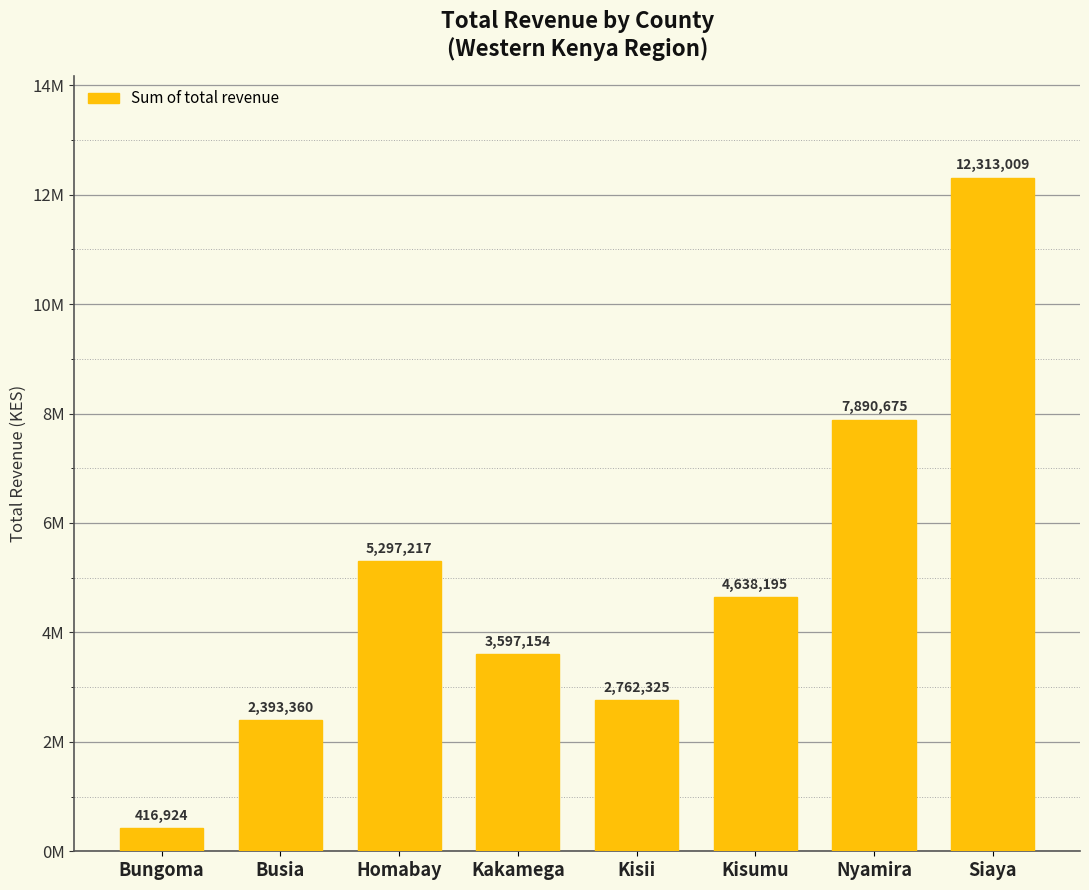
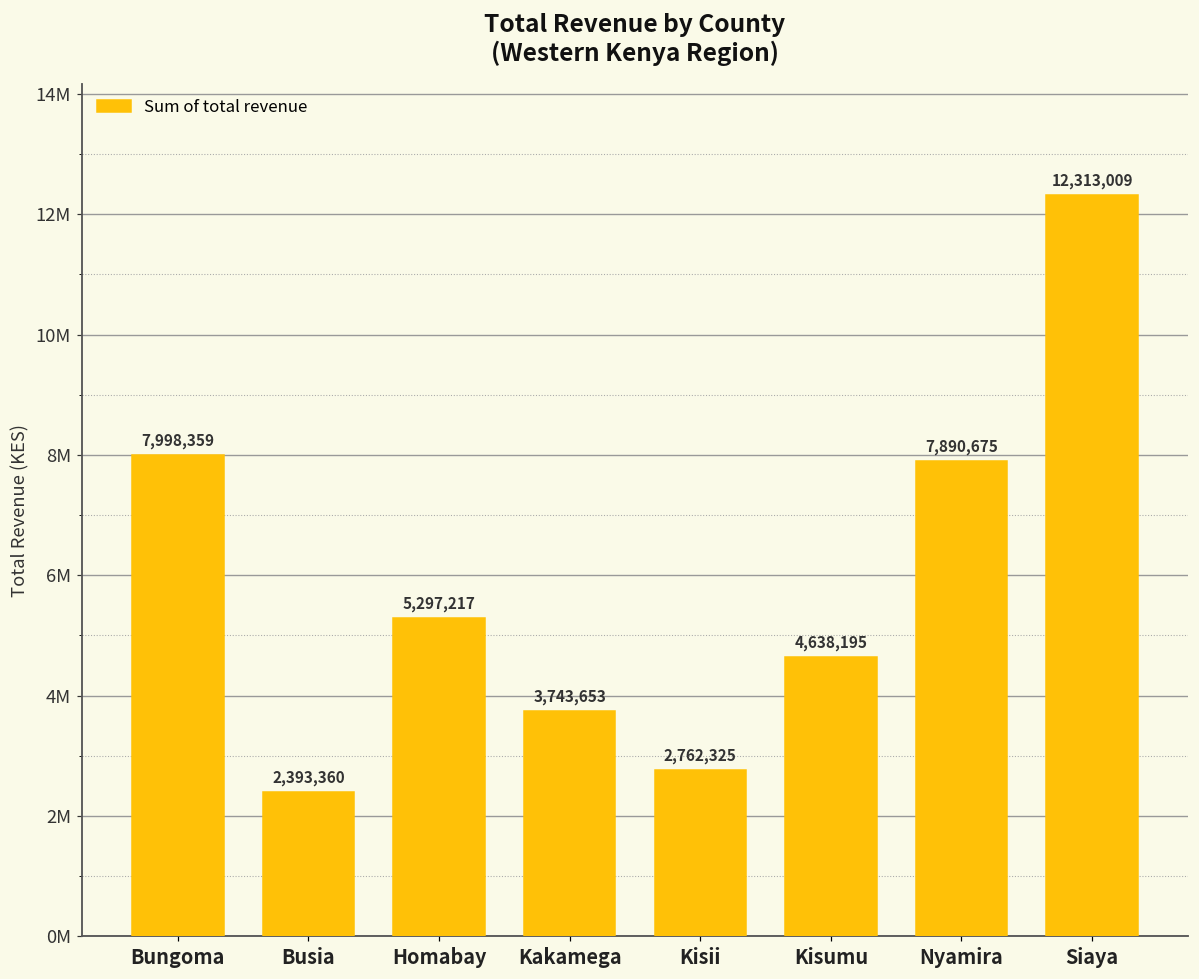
Bungoma: 416,924 -> 7,998,359
Kakamega: 3,597,154 -> 3,743,653
